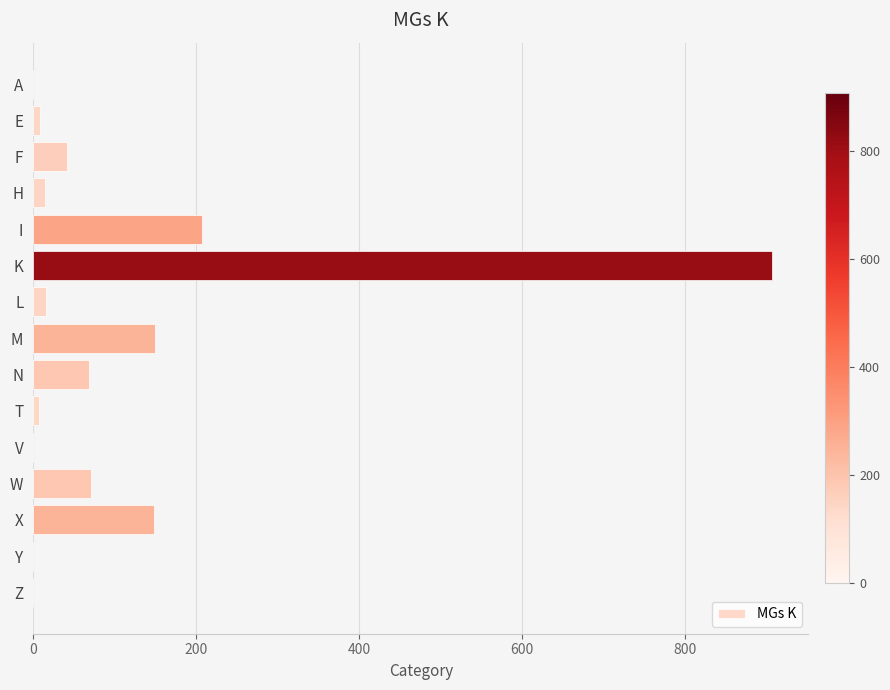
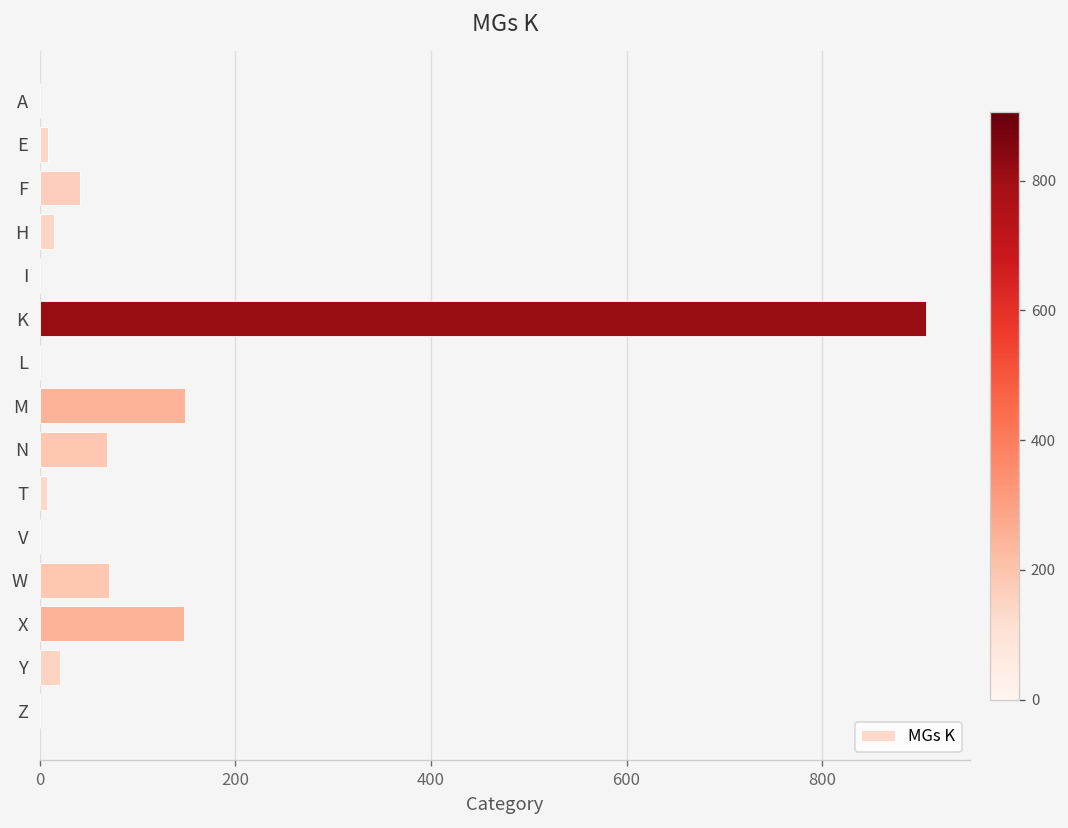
I: 210 -> 0
L: 20 -> 0
Y: 0 -> 20
